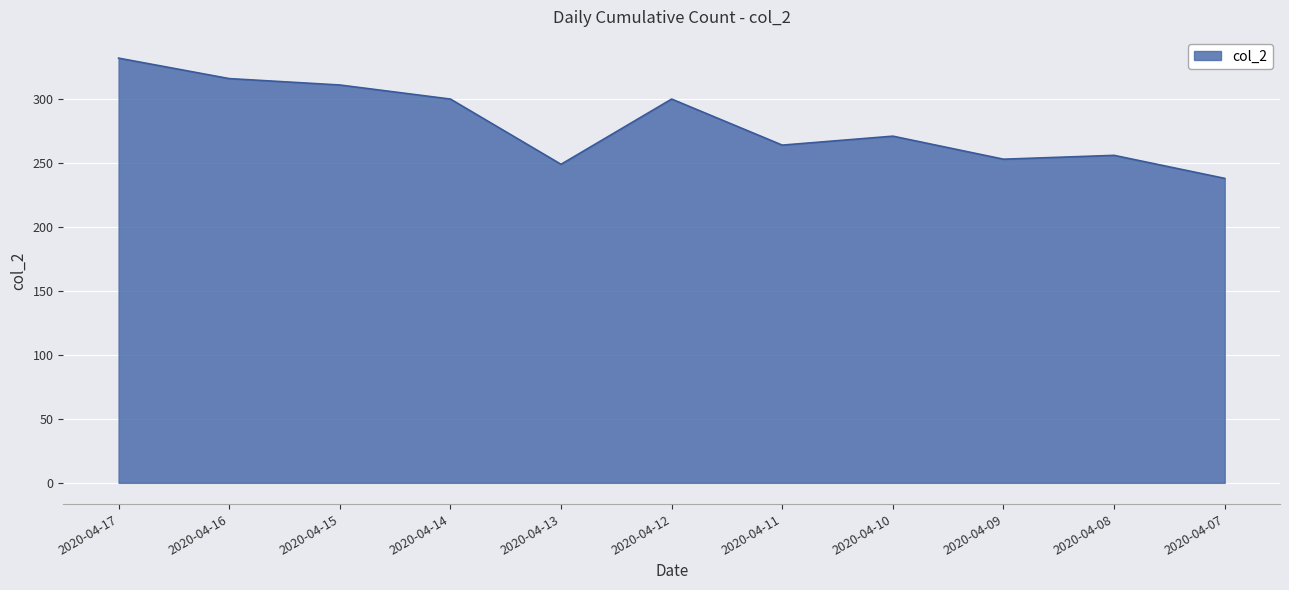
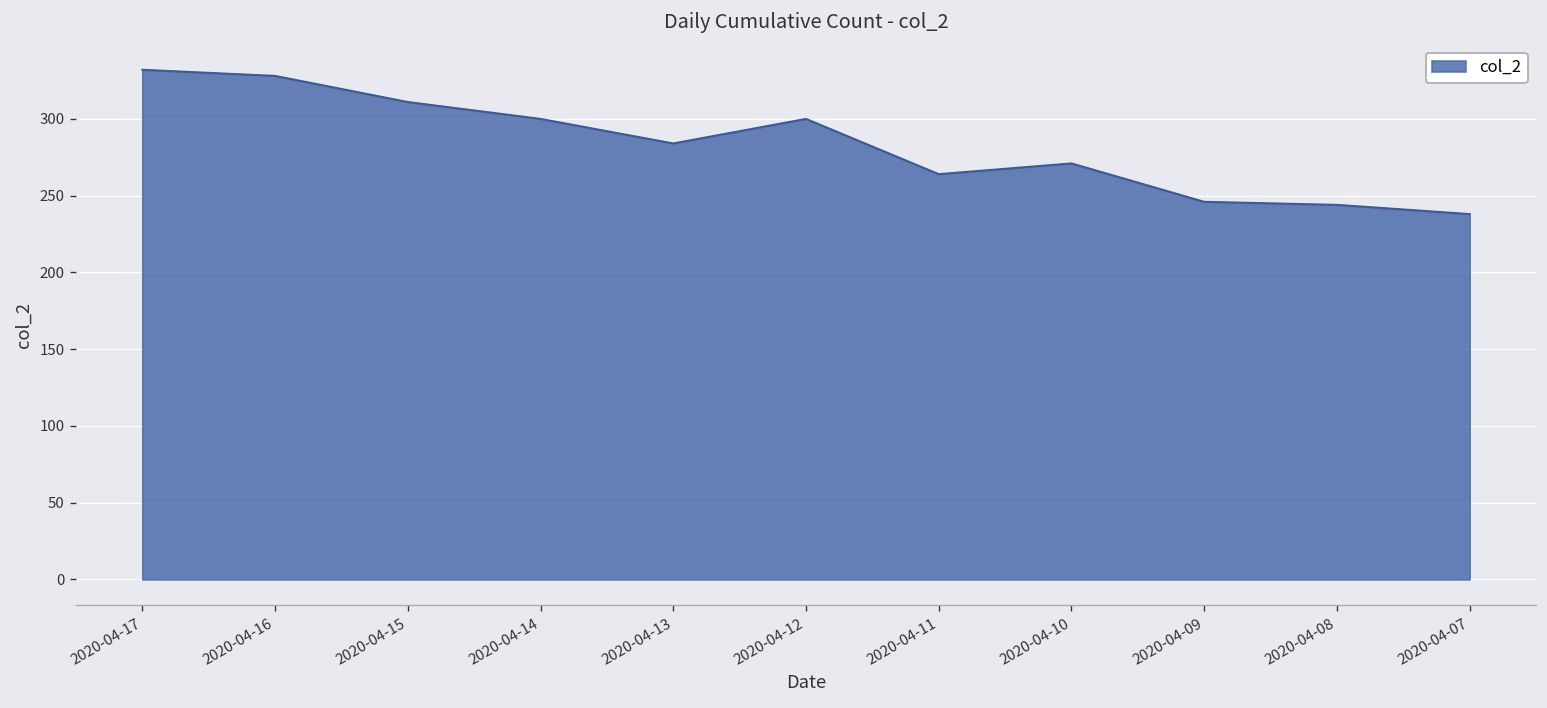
2020-04-16: 316 -> 328
2020-04-13: 249 -> 284
2020-04-09: 253 -> 246
2020-04-08: 256 -> 244
